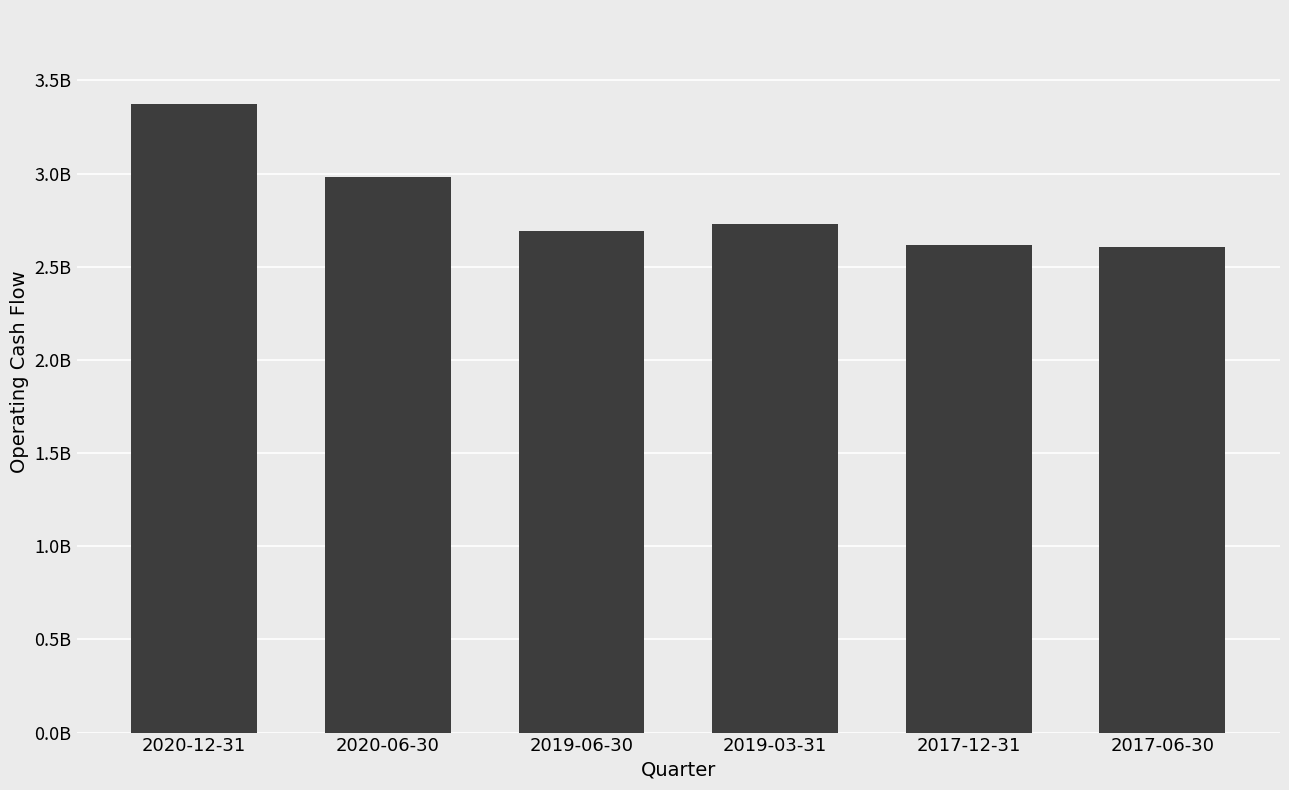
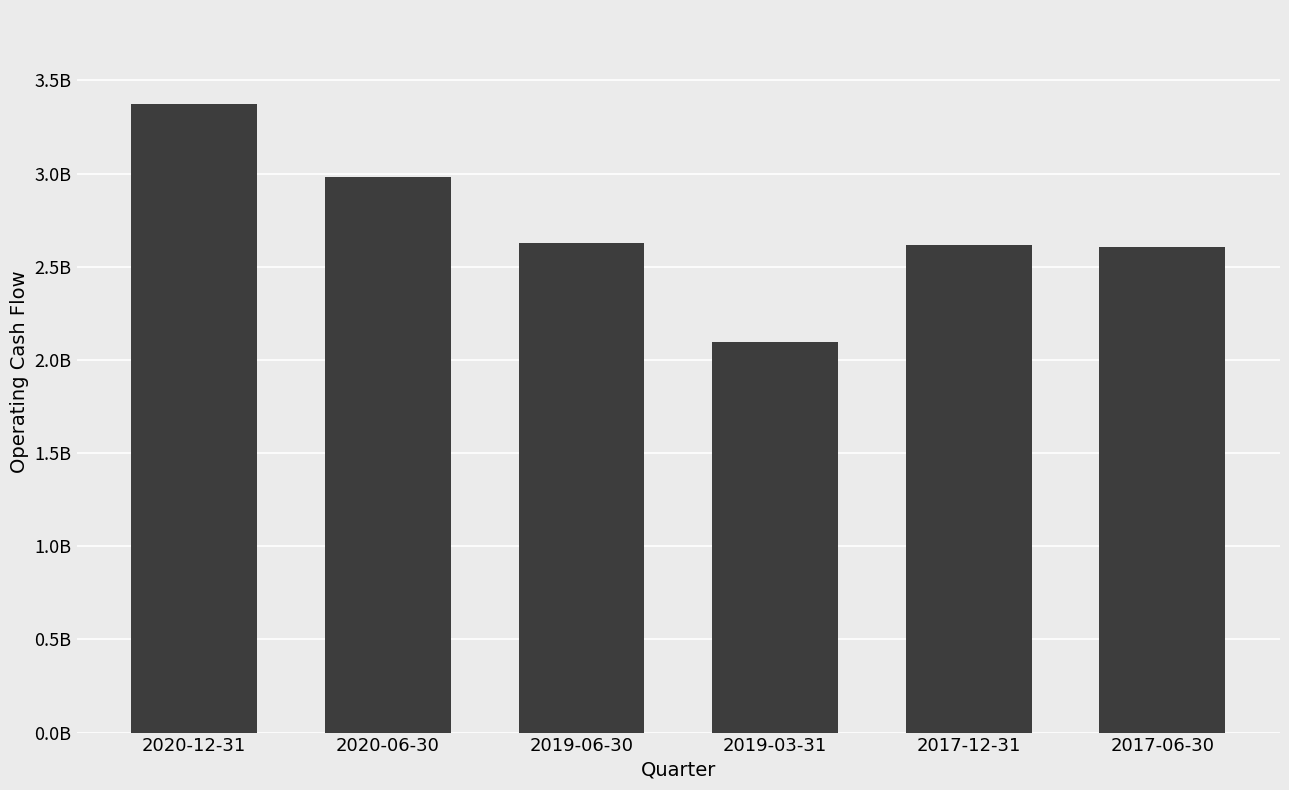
2019-06-30: 2690000000 -> 2630000000
2019-03-31: 2730000000 -> 2100000000
